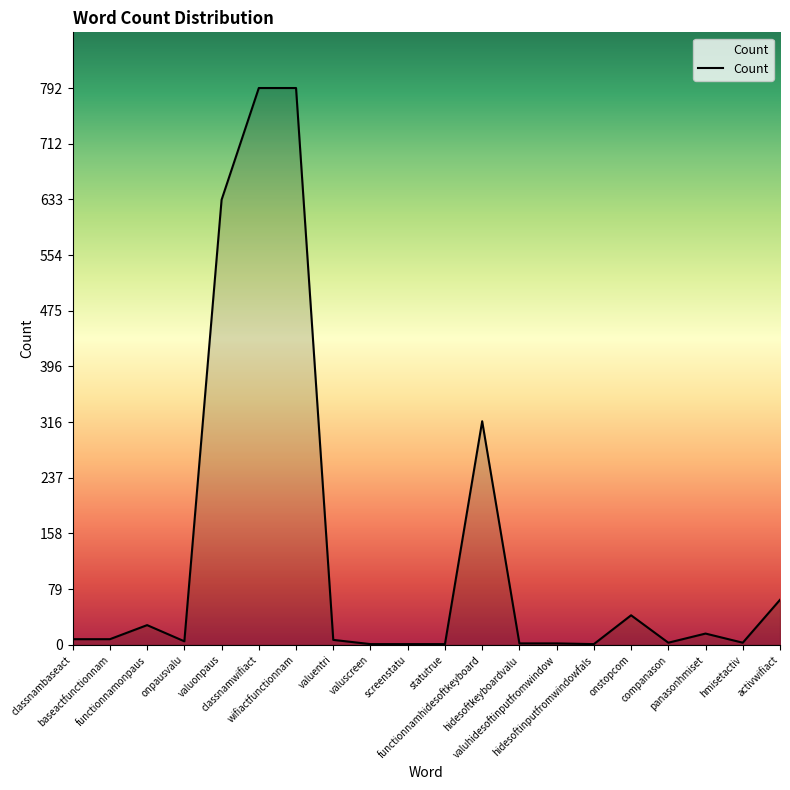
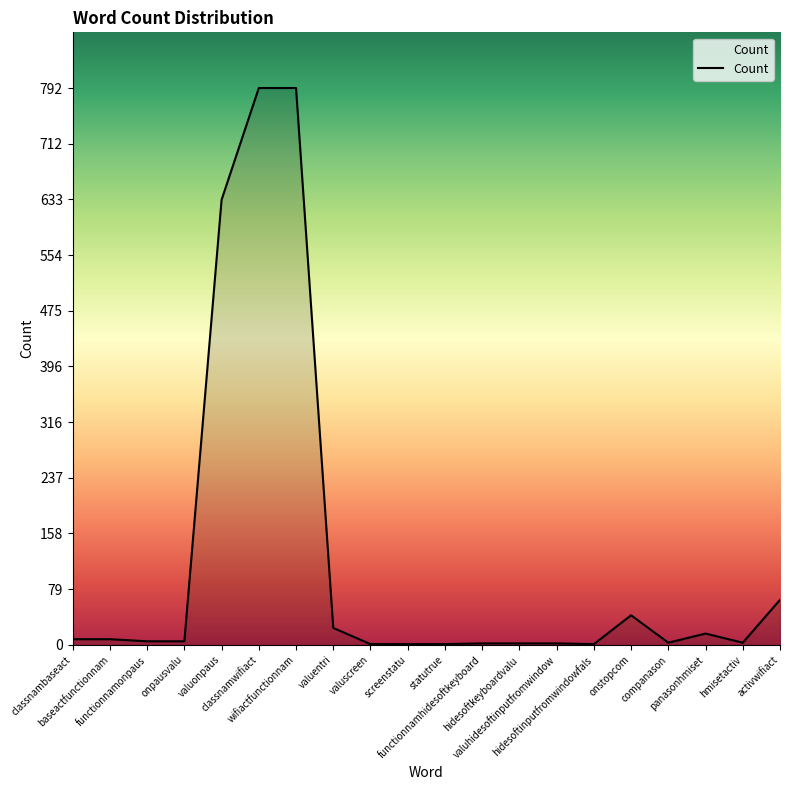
functionnamonpaus: 30 -> 10
valuentri: 10 -> 20
functionnamhidesoftkeyboard: 320 -> 0
